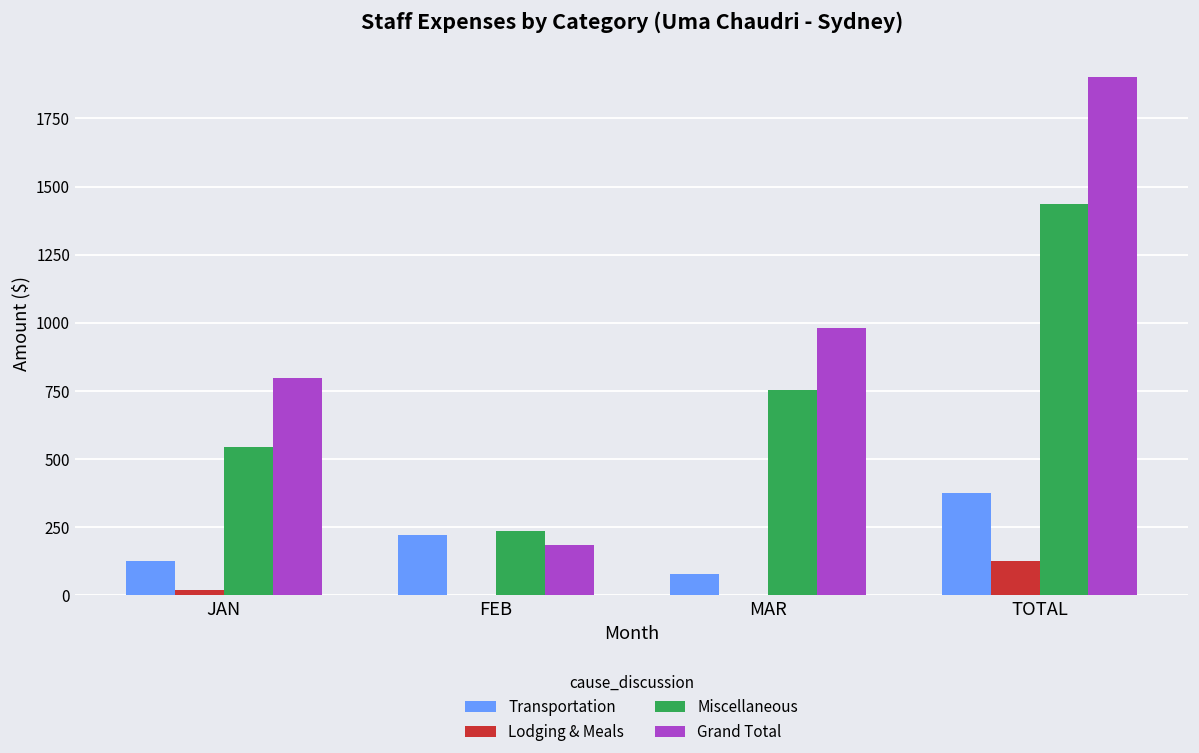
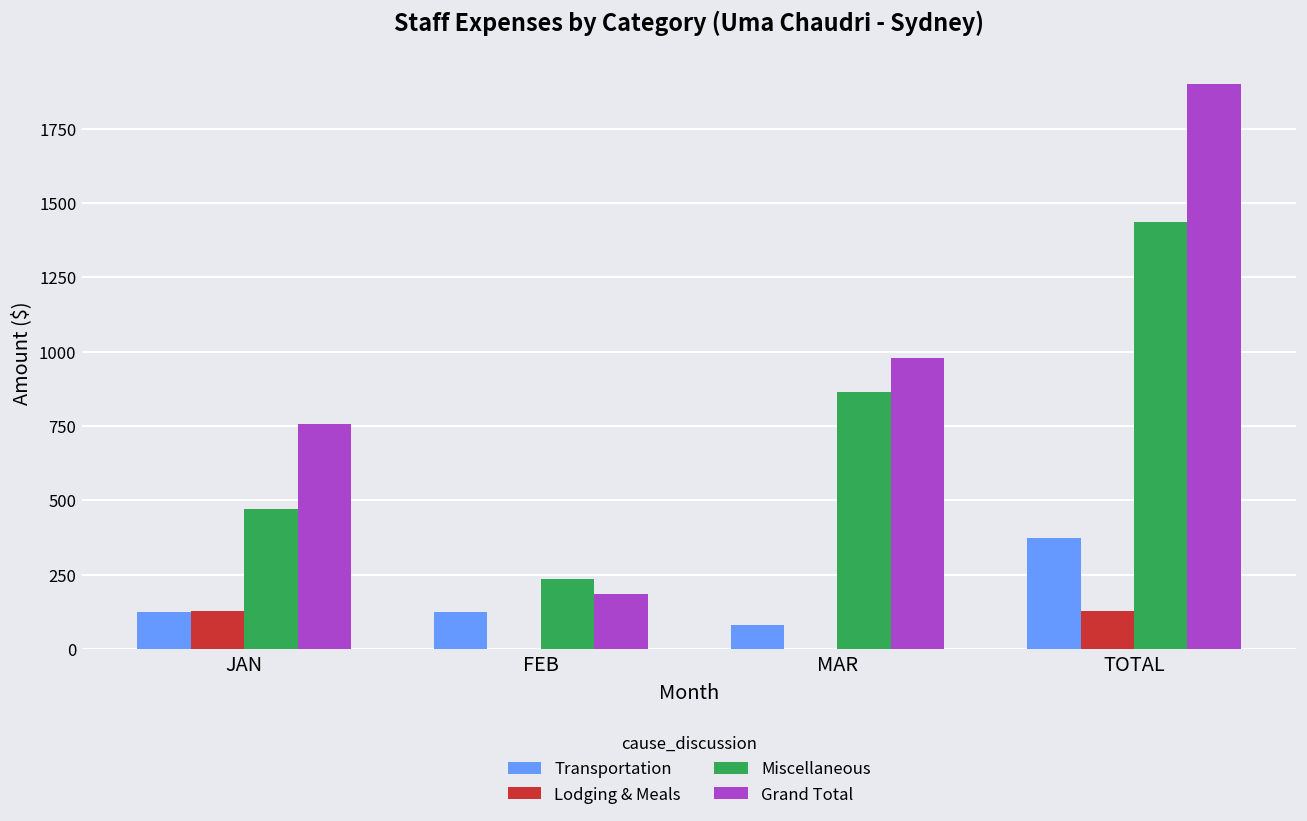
Lodging & Meals, JAN: 20 -> 130
Miscellaneous, JAN: 540 -> 470
Grand Total, JAN: 800 -> 760
Transportation, FEB: 220 -> 130
Miscellaneous, MAR: 750 -> 860
